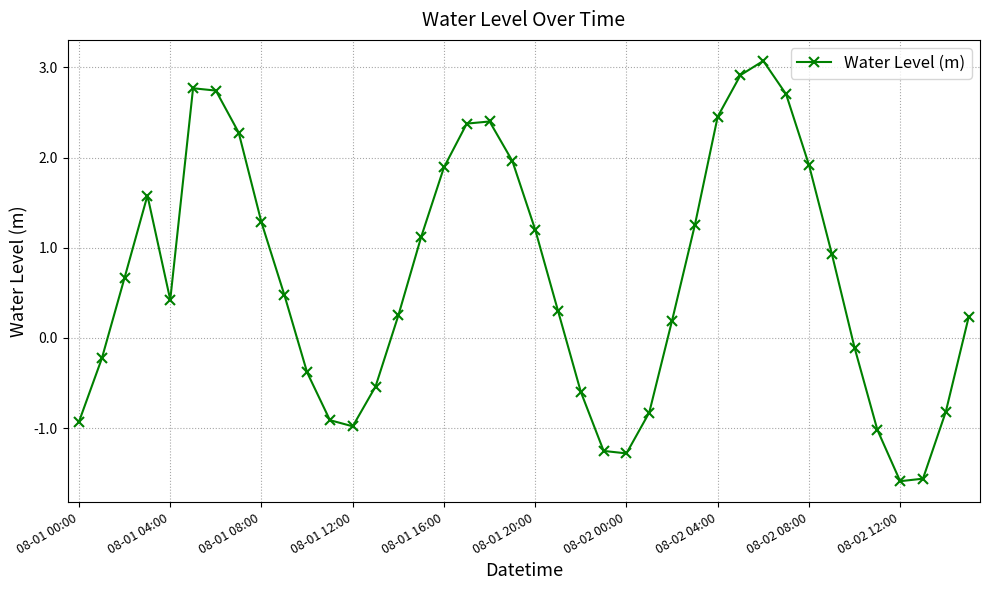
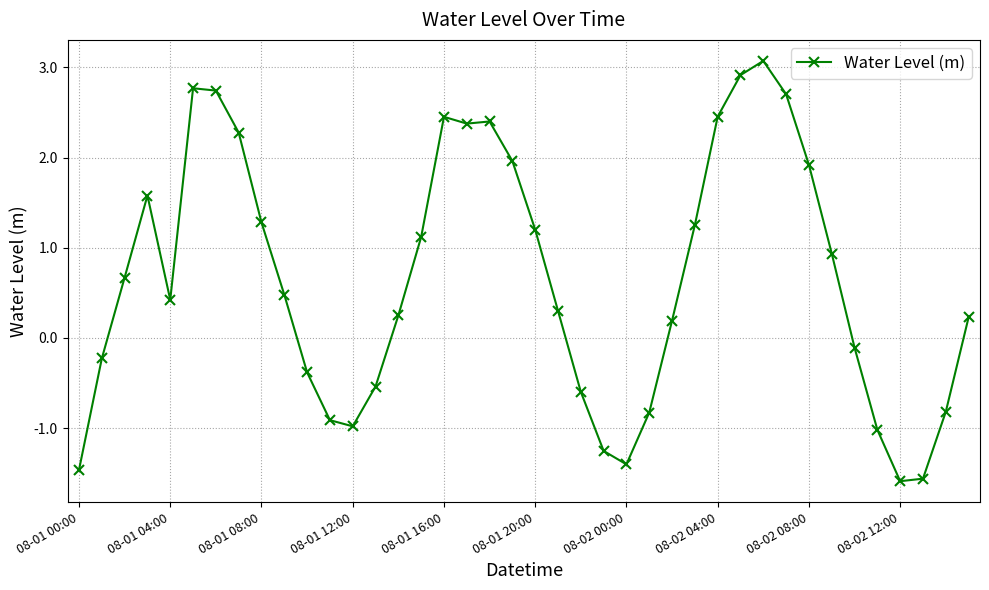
08-01 00:00: -0.9 -> -1.5
08-01 16:00: 1.9 -> 2.5
08-02 00:00: -1.3 -> -1.4
